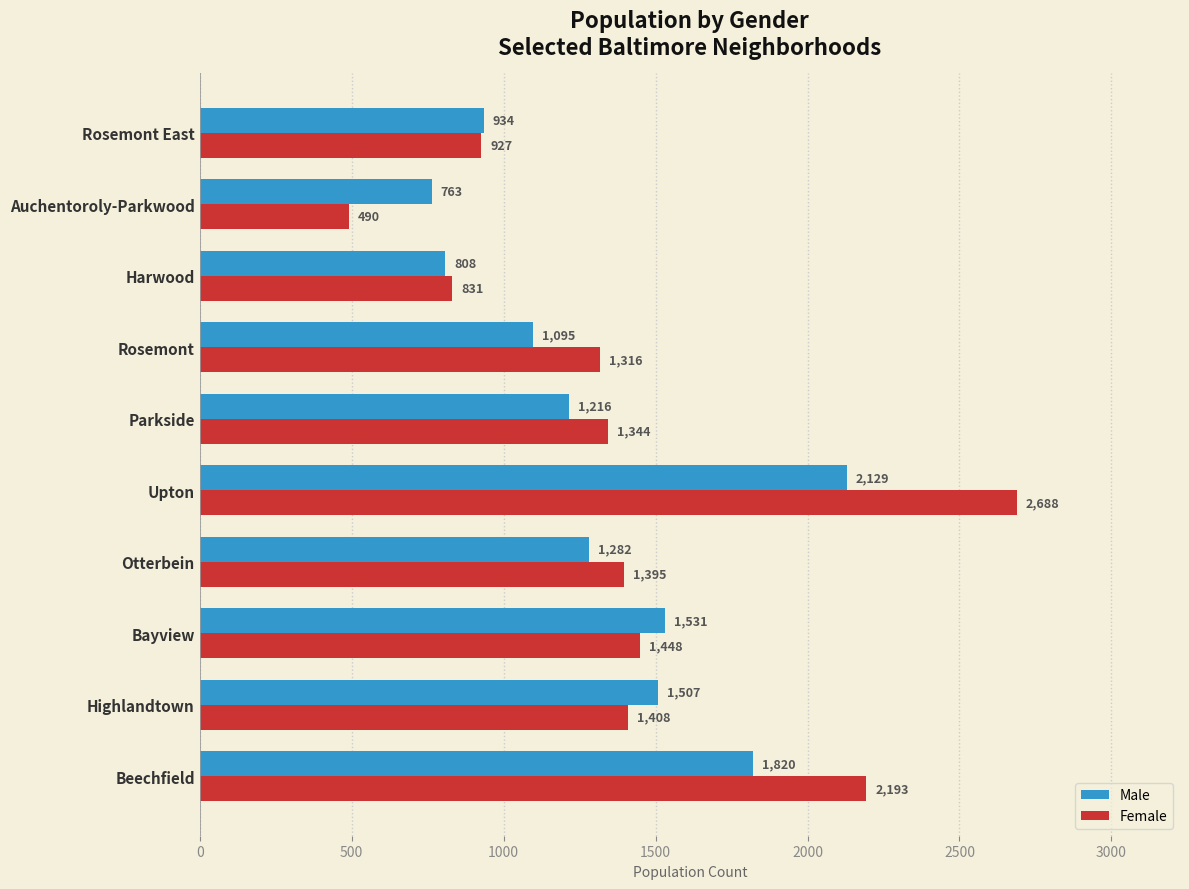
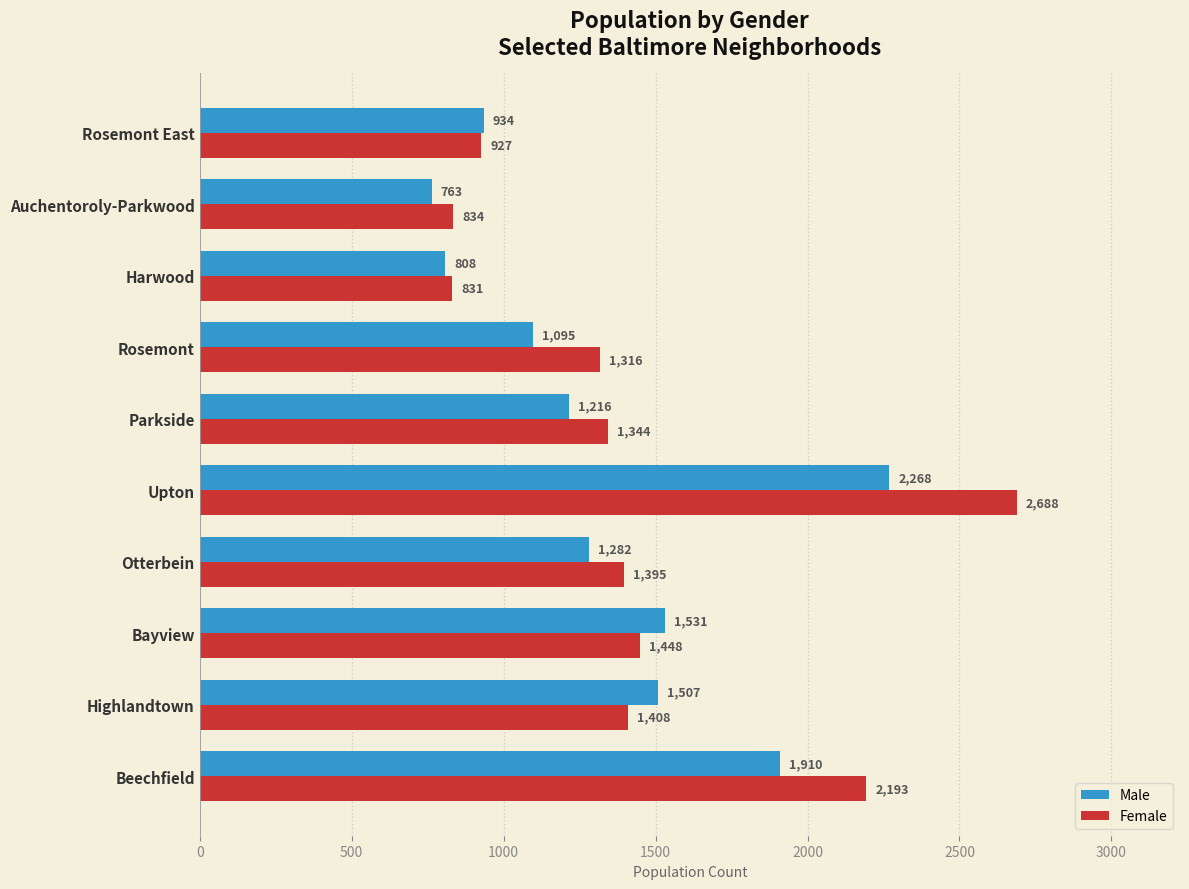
Female, Auchentoroly-Parkwood: 490 -> 834
Male, Upton: 2,129 -> 2,268
Male, Beechfield: 1,820 -> 1,910
